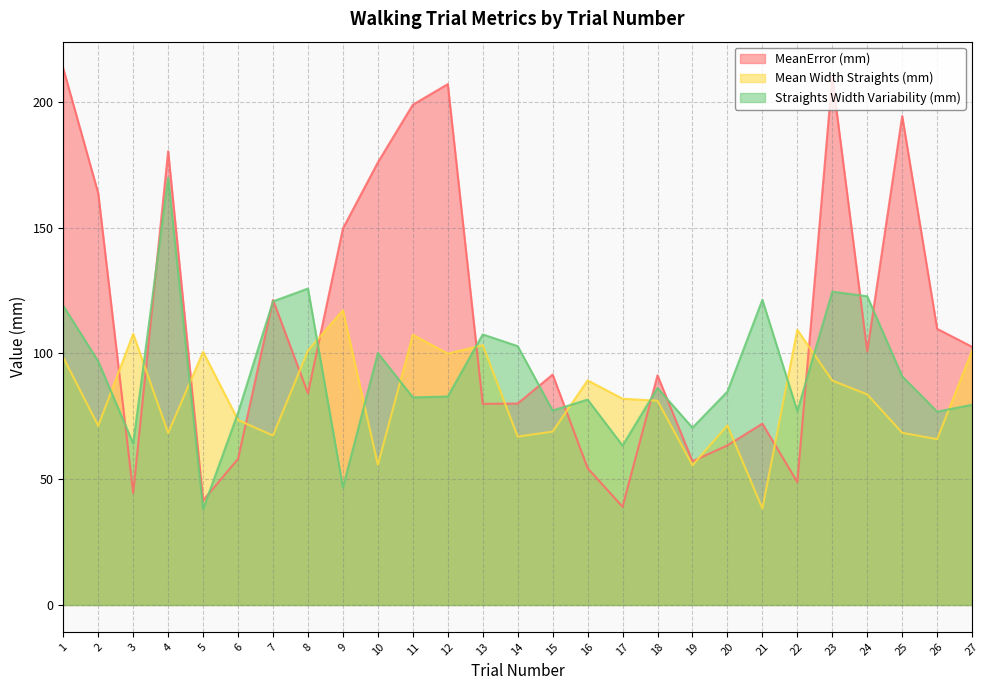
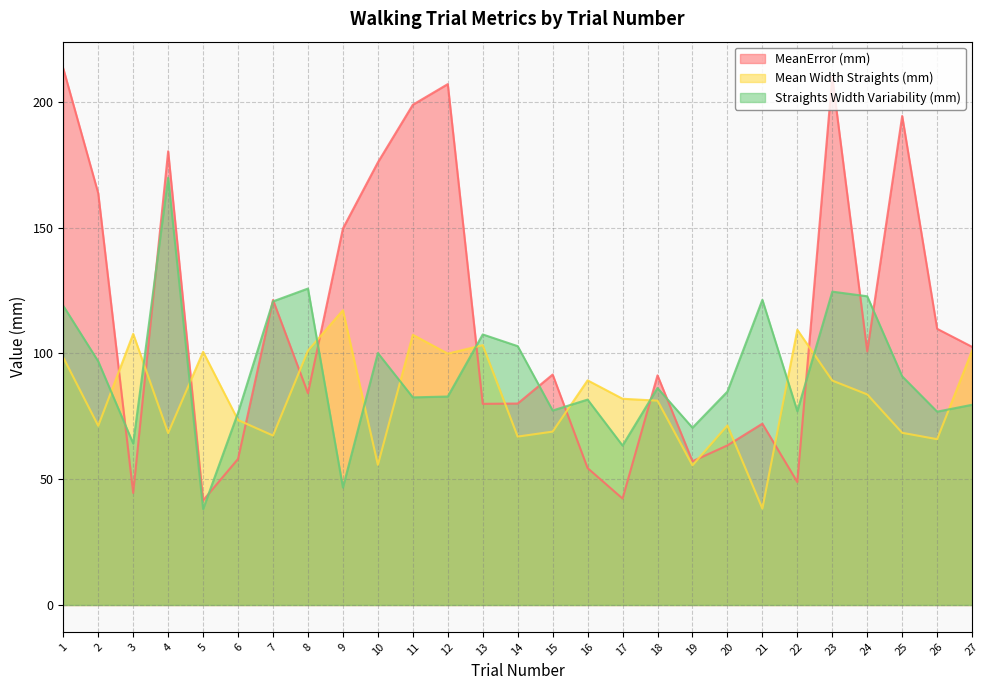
MeanError (mm), 17: 39 -> 42
